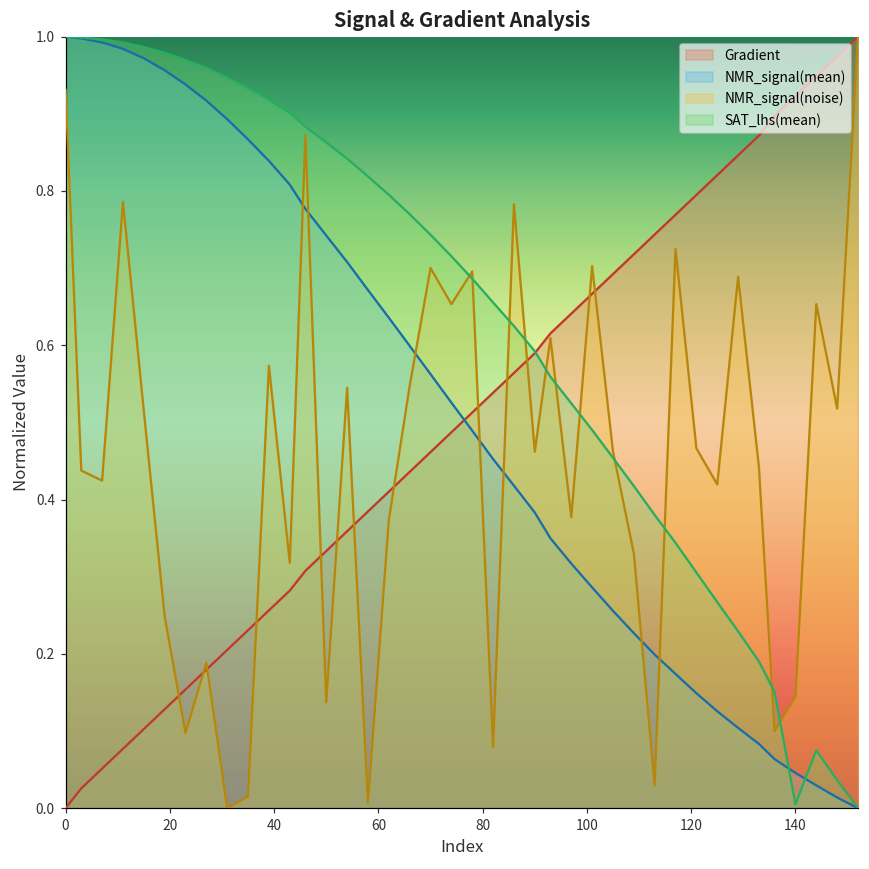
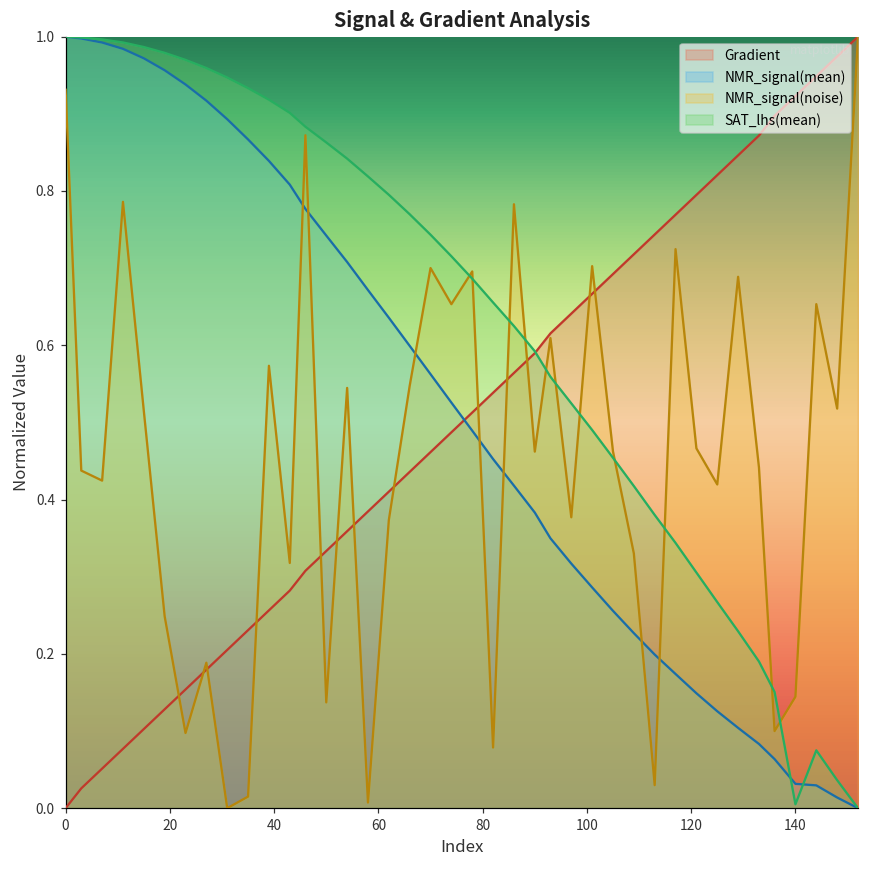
NMR_signal(mean), 140: 0.05 -> 0.03
